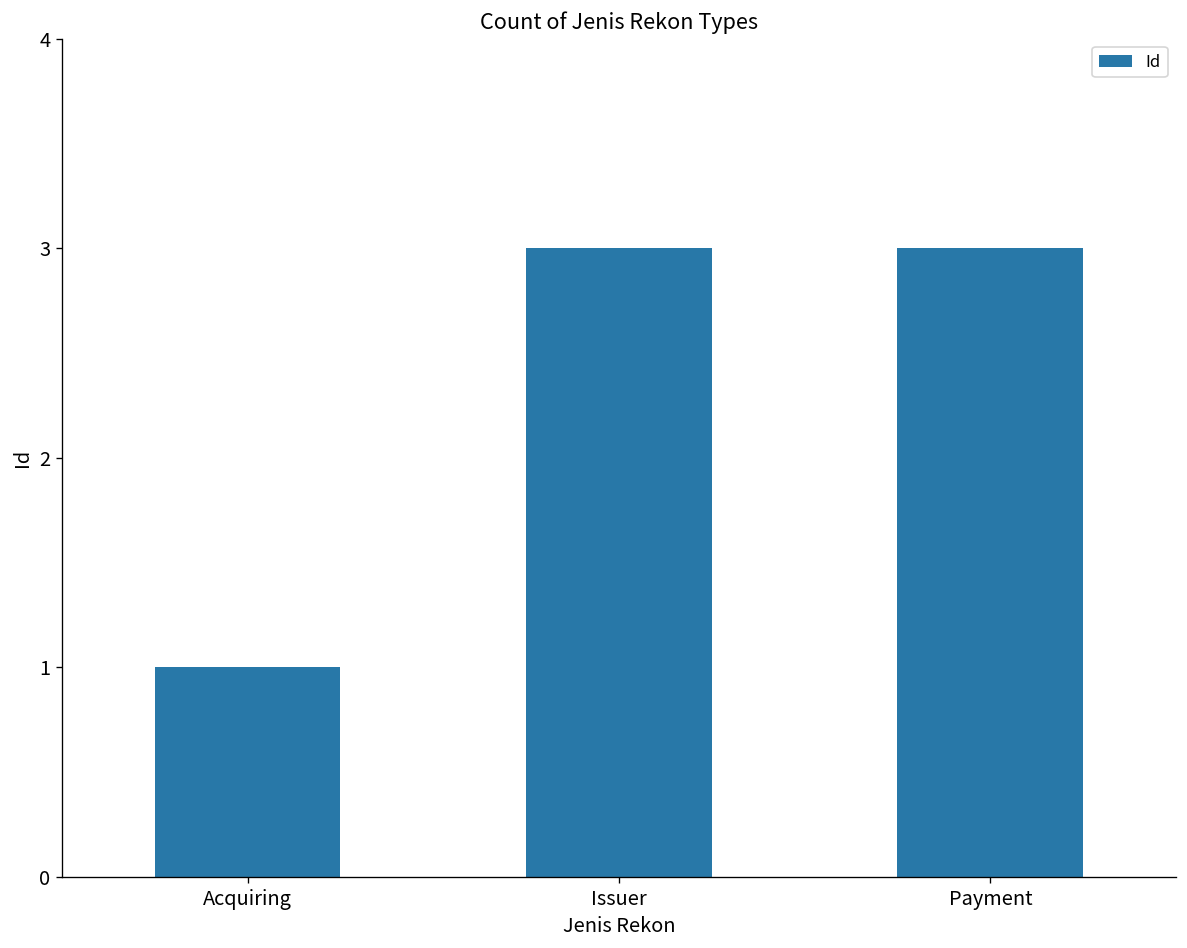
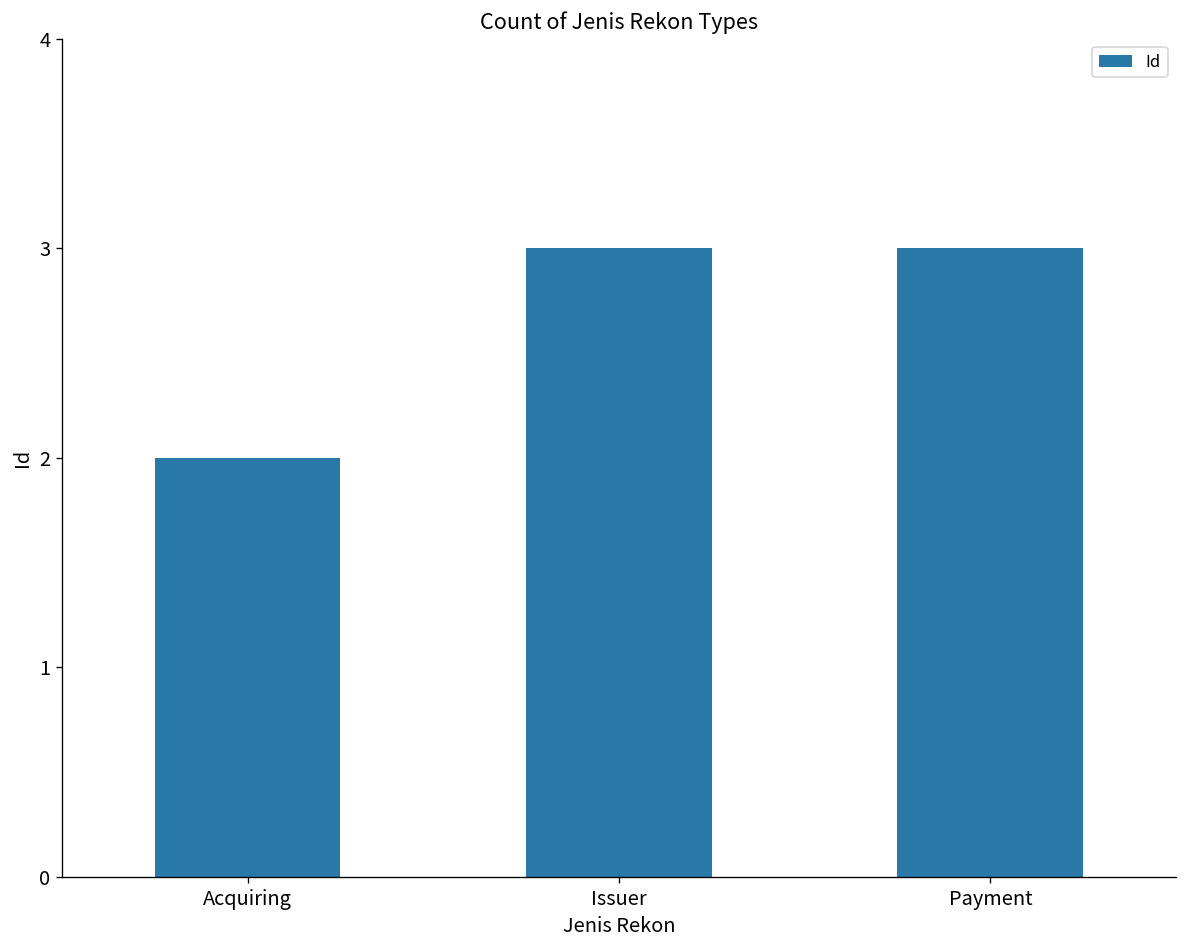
Acquiring: 1 -> 2
